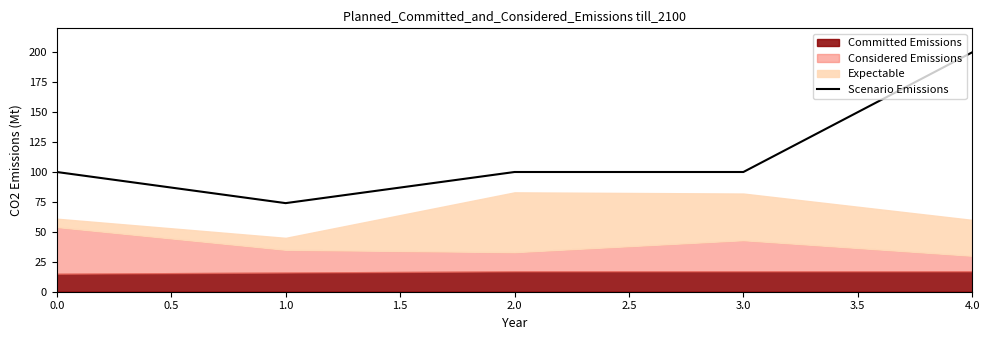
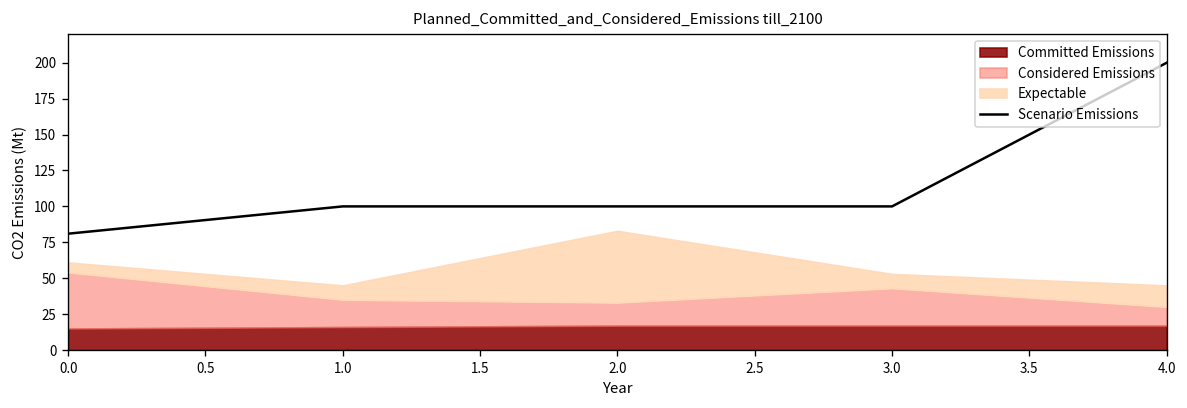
Scenario Emissions, 0.0: 100 -> 81
Scenario Emissions, 1.0: 74 -> 100
Expectable, 3.0: 39 -> 10
Expectable, 4.0: 30 -> 15
